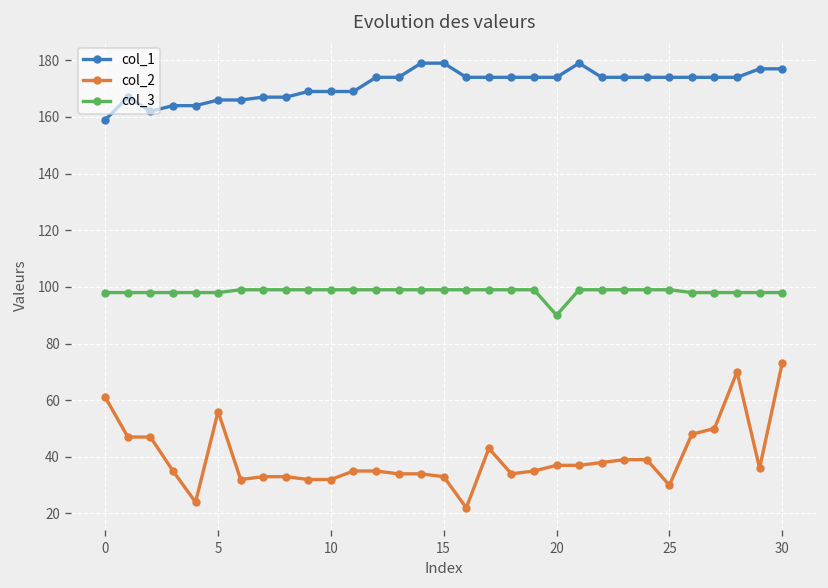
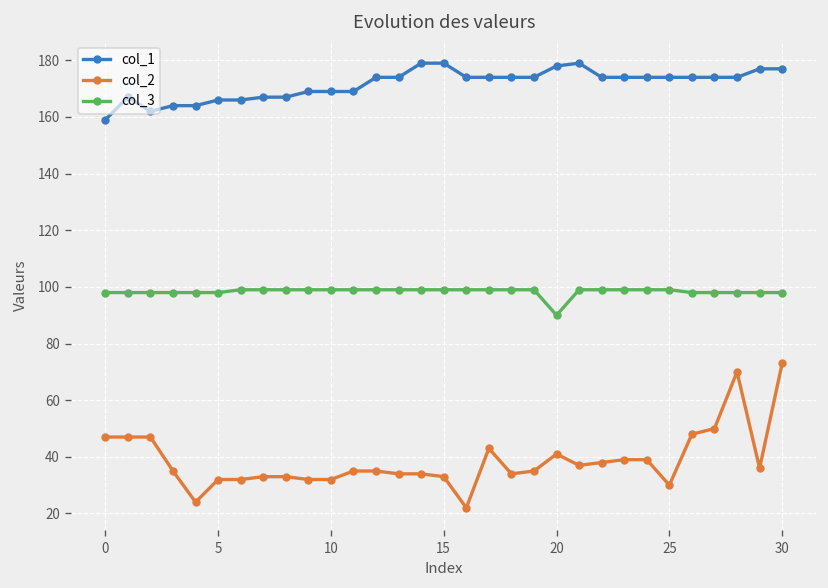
col_2, 0: 61 -> 47
col_2, 5: 56 -> 32
col_1, 20: 174 -> 178
col_2, 20: 37 -> 41
